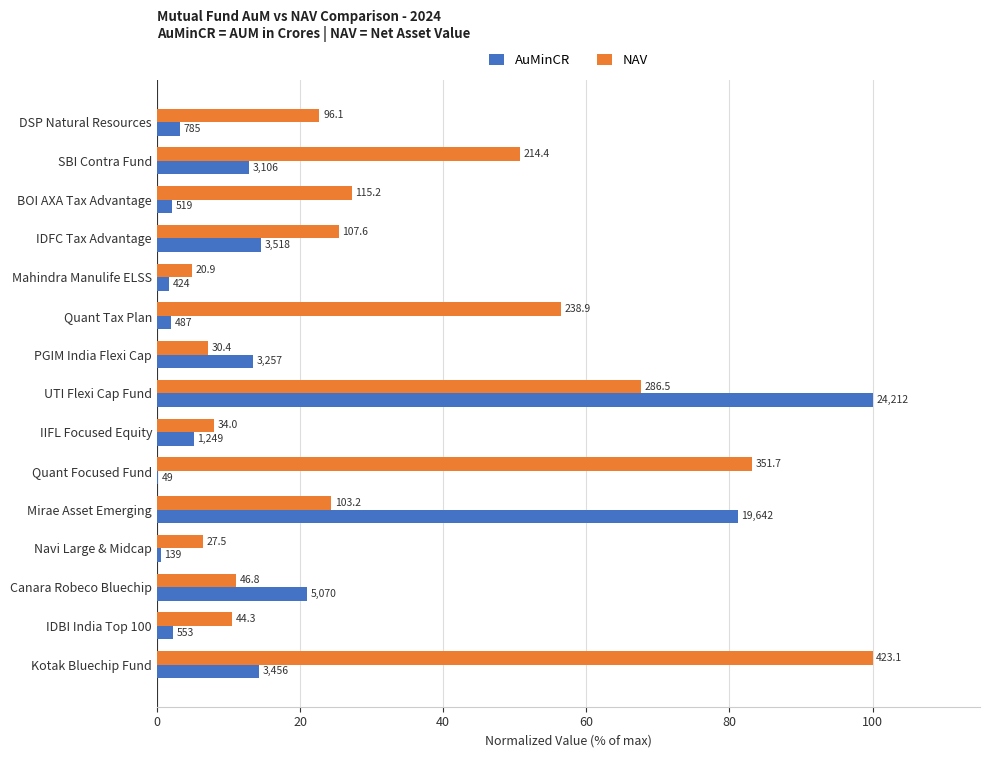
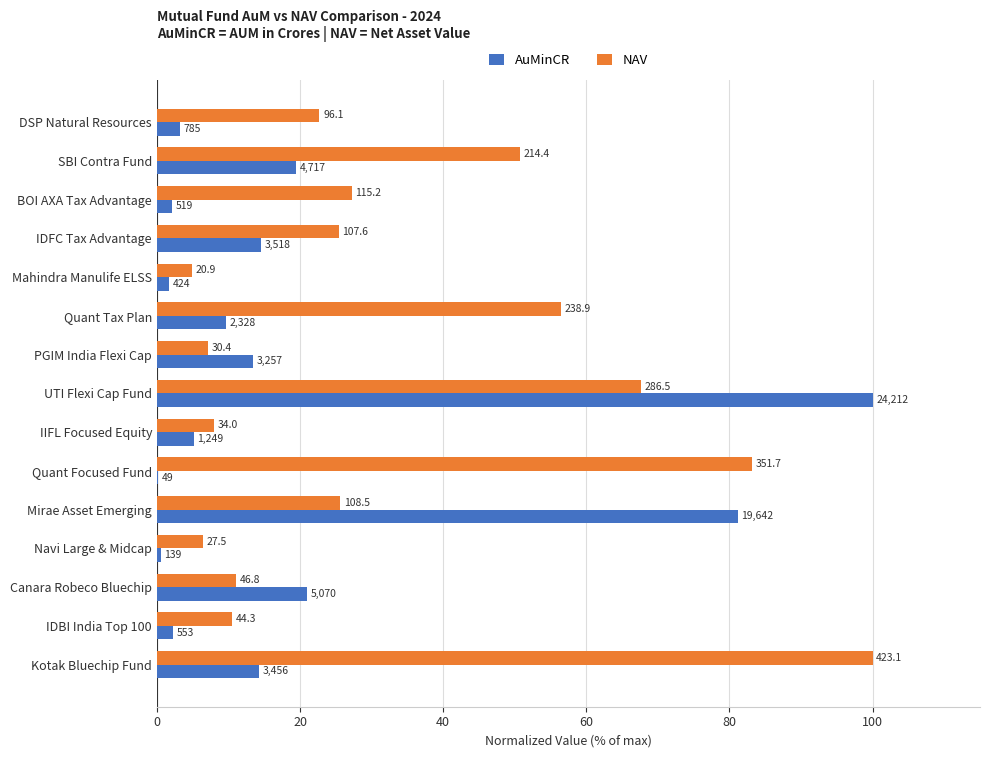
AuMinCR, SBI Contra Fund: 3,106 -> 4,717
AuMinCR, Quant Tax Plan: 487 -> 2,328
NAV, Mirae Asset Emerging: 103.2 -> 108.5
